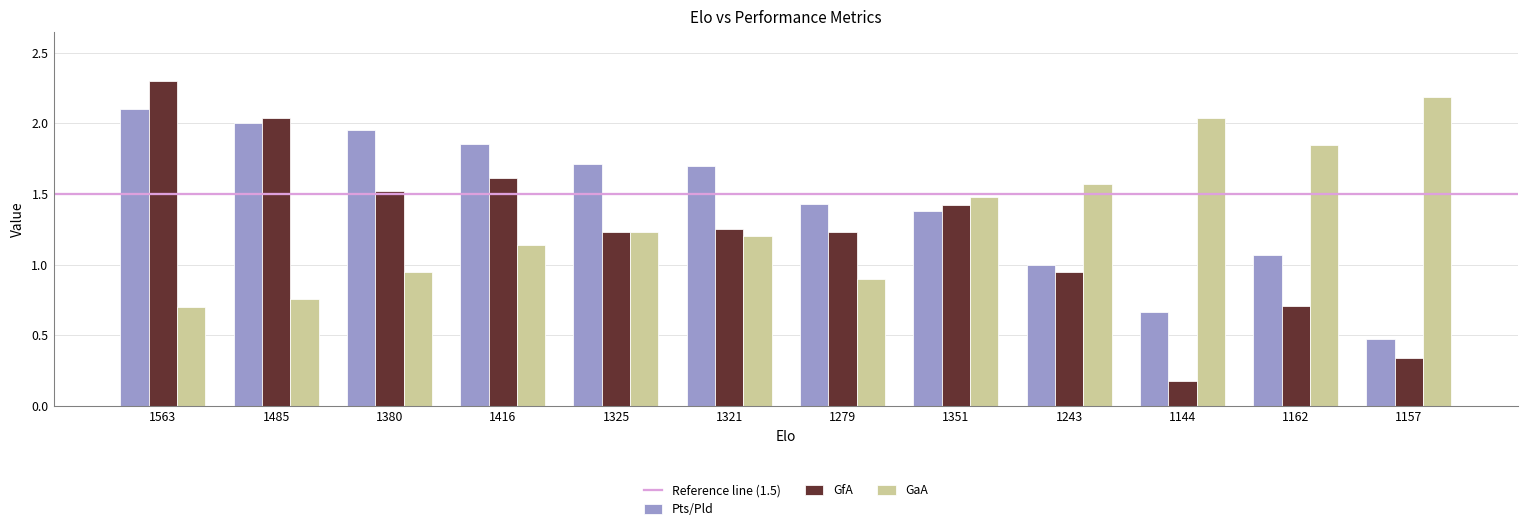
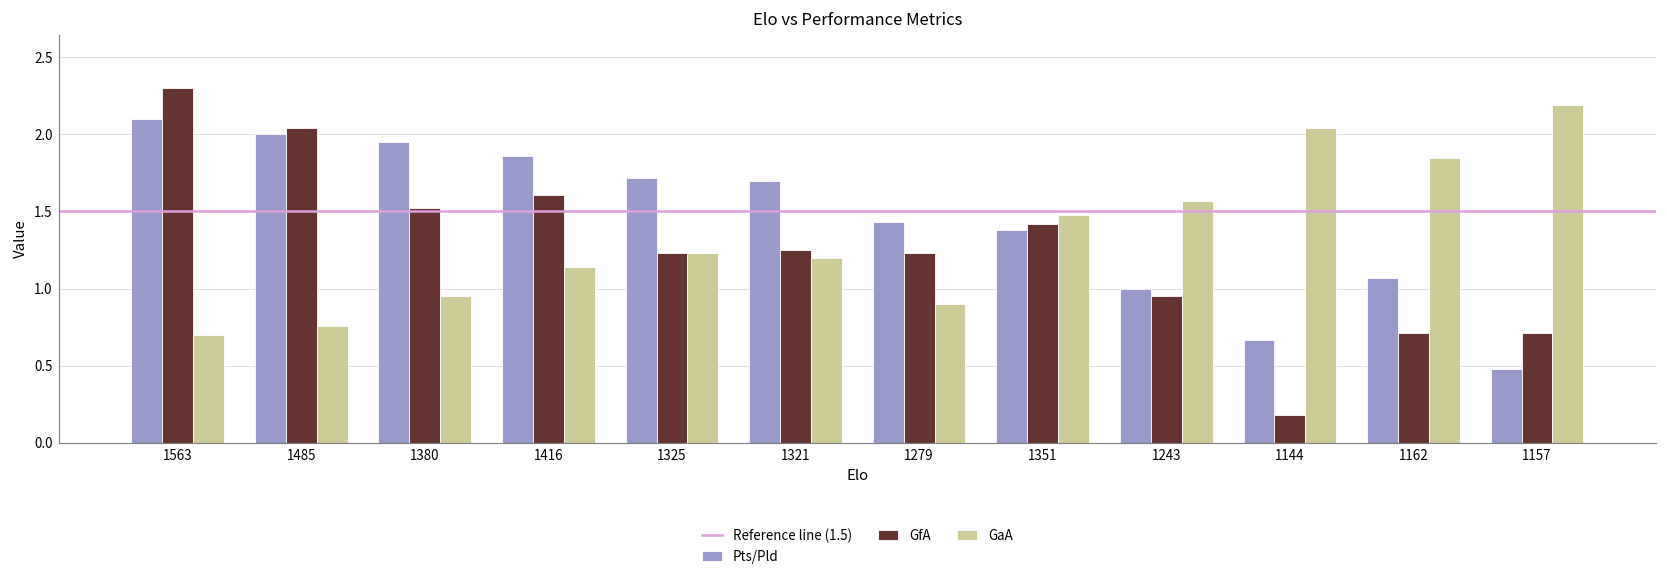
GfA, 1157: 0.34 -> 0.71
